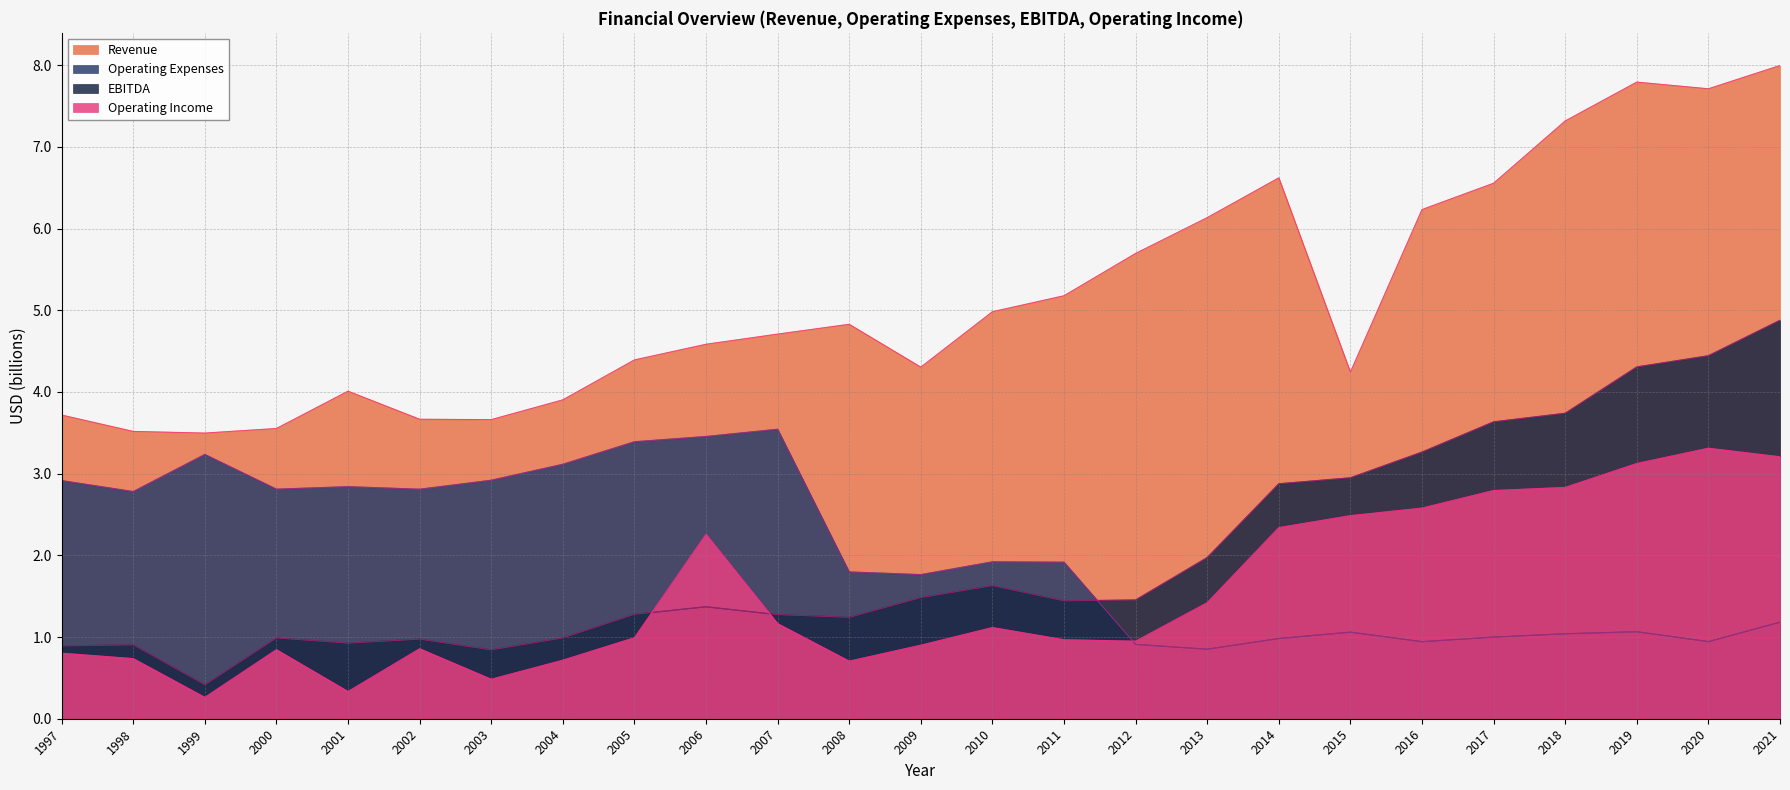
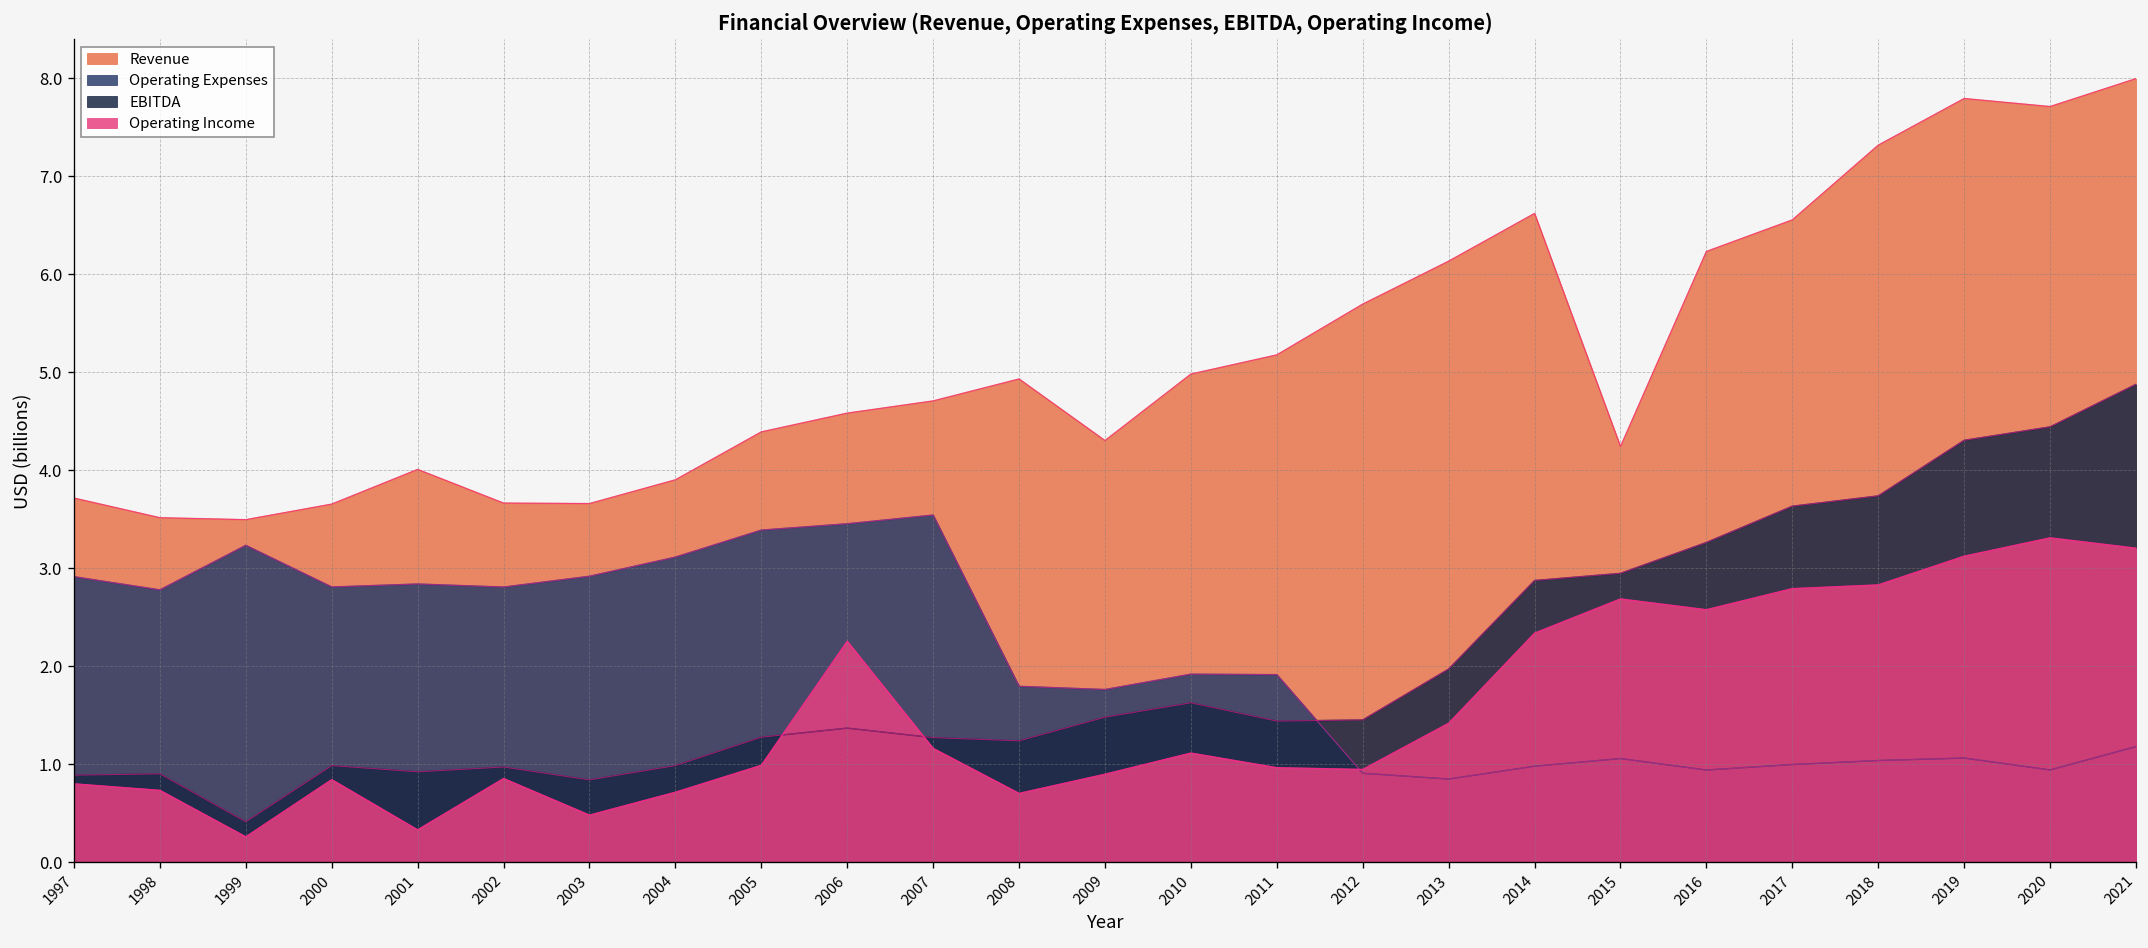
Revenue, 2000: 3.6 -> 3.7
Revenue, 2008: 4.8 -> 4.9
Operating Income, 2015: 2.5 -> 2.7
